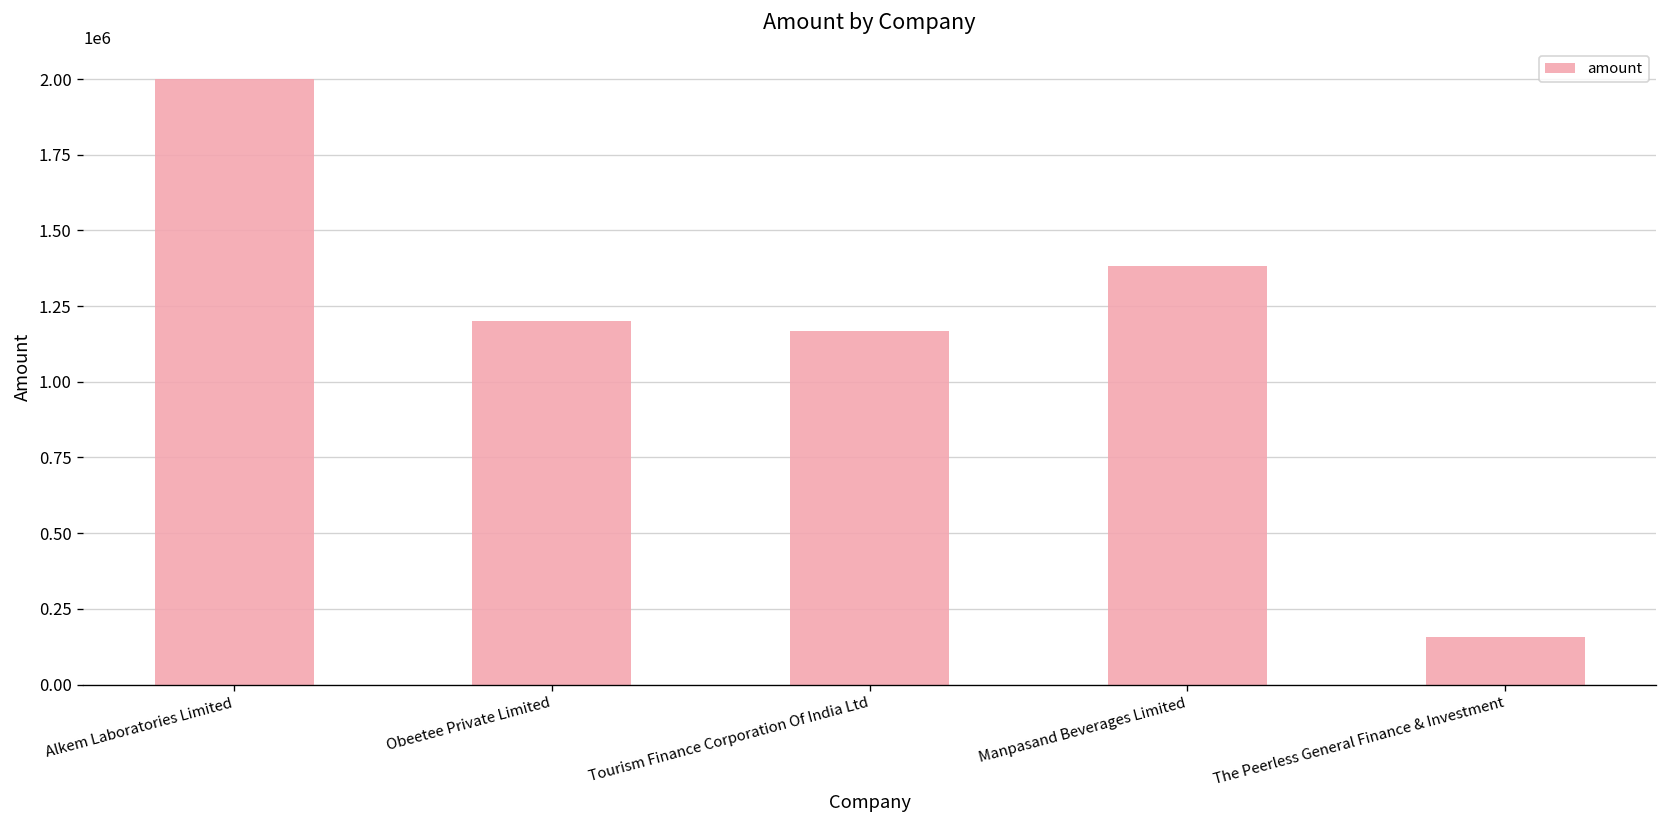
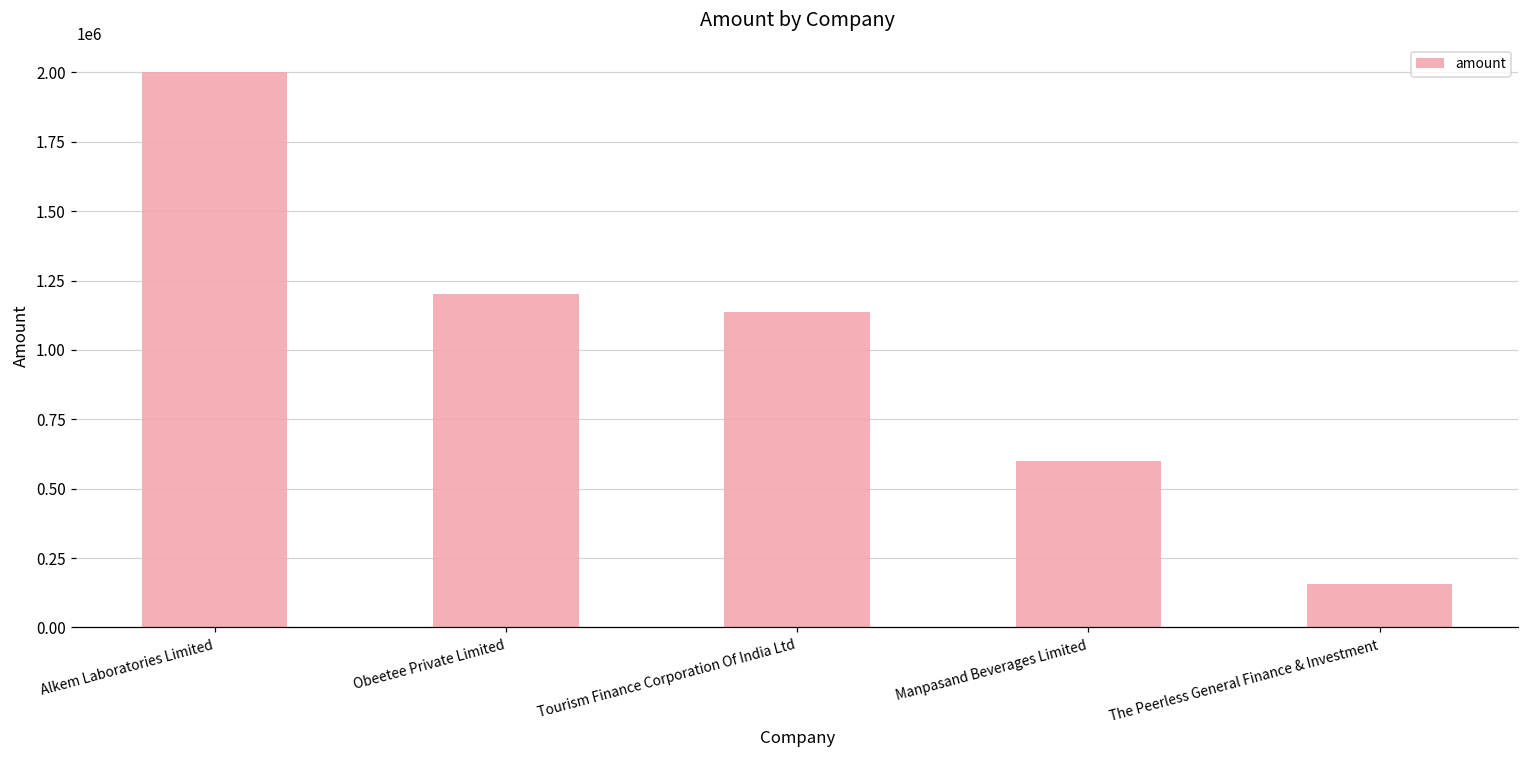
Tourism Finance Corporation Of India Ltd: 1170000 -> 1140000
Manpasand Beverages Limited: 1380000 -> 600000
